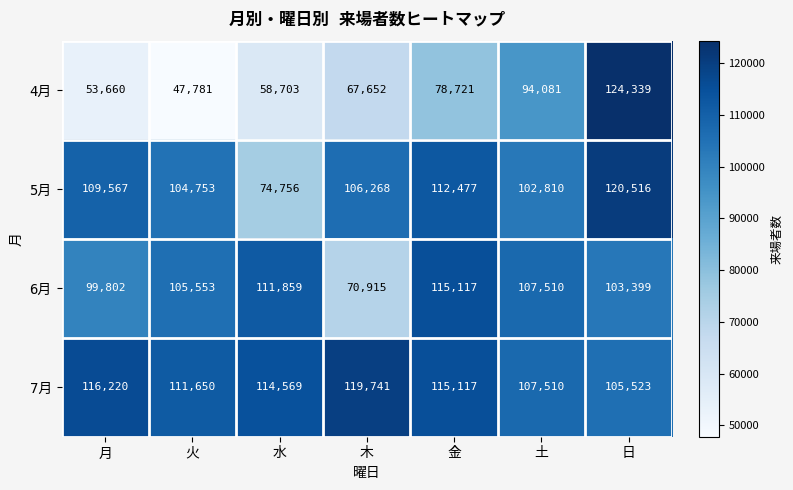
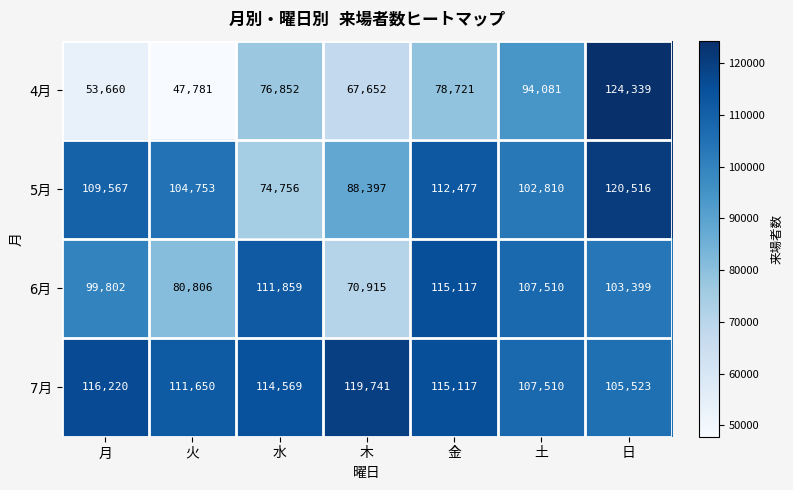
4月, 水: 58,703 -> 76,852
5月, 木: 106,268 -> 88,397
6月, 火: 105,553 -> 80,806
